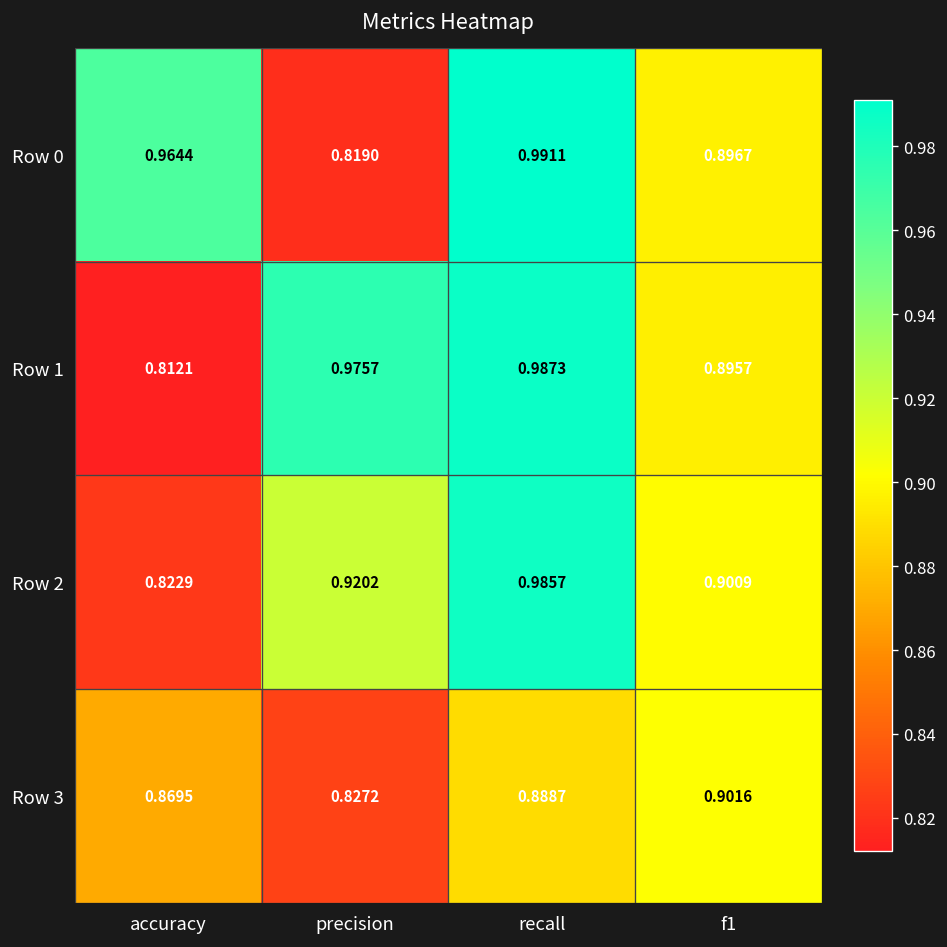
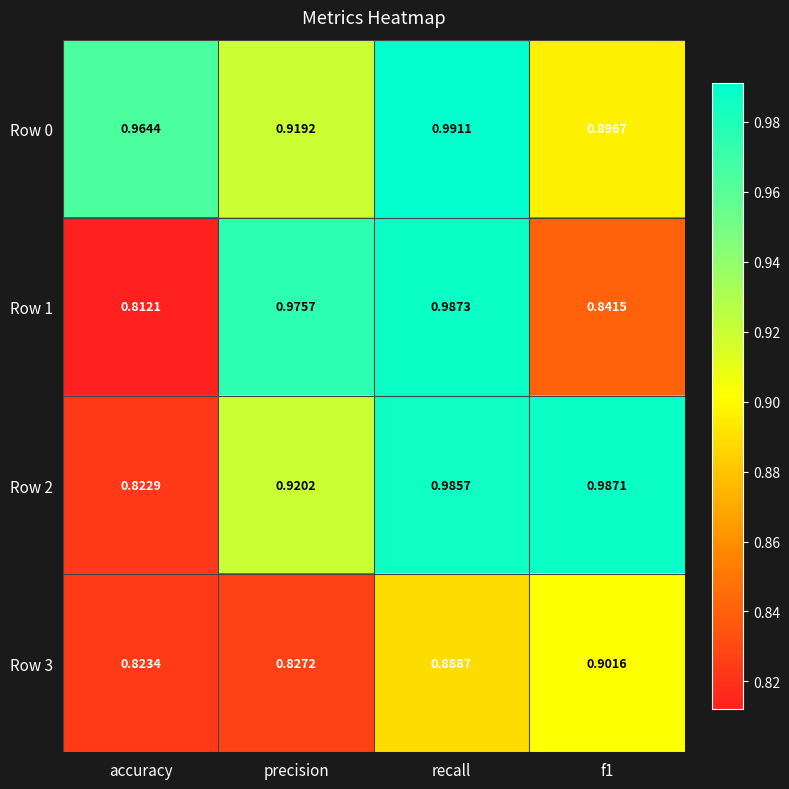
Row 0, precision: 0.8190 -> 0.9192
Row 1, f1: 0.8957 -> 0.8415
Row 2, f1: 0.9009 -> 0.9871
Row 3, accuracy: 0.8695 -> 0.8234
